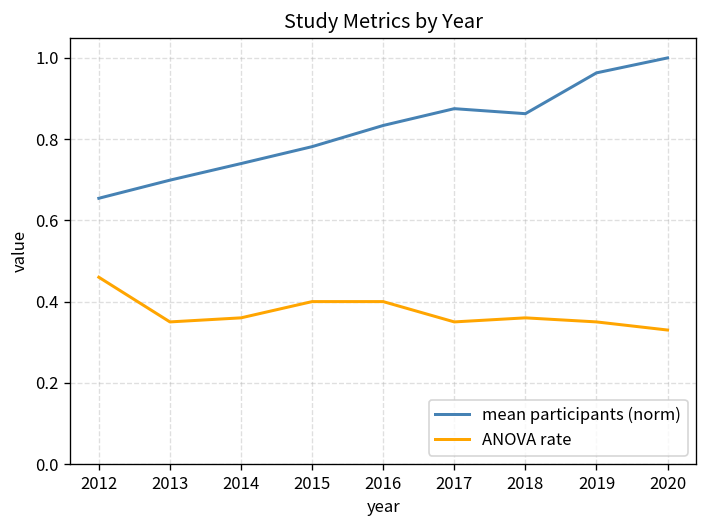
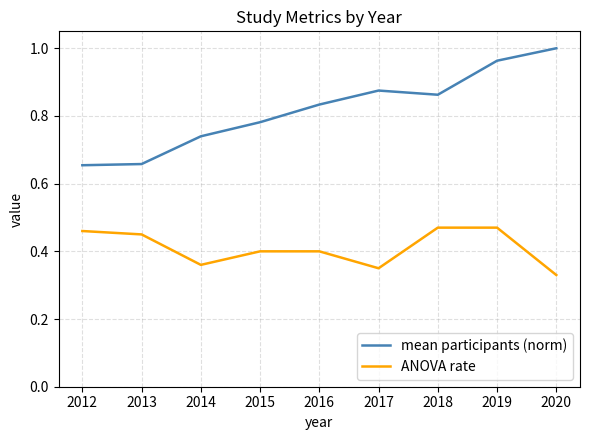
mean participants (norm), 2013: 0.70 -> 0.66
ANOVA rate, 2013: 0.35 -> 0.45
ANOVA rate, 2018: 0.36 -> 0.47
ANOVA rate, 2019: 0.35 -> 0.47
